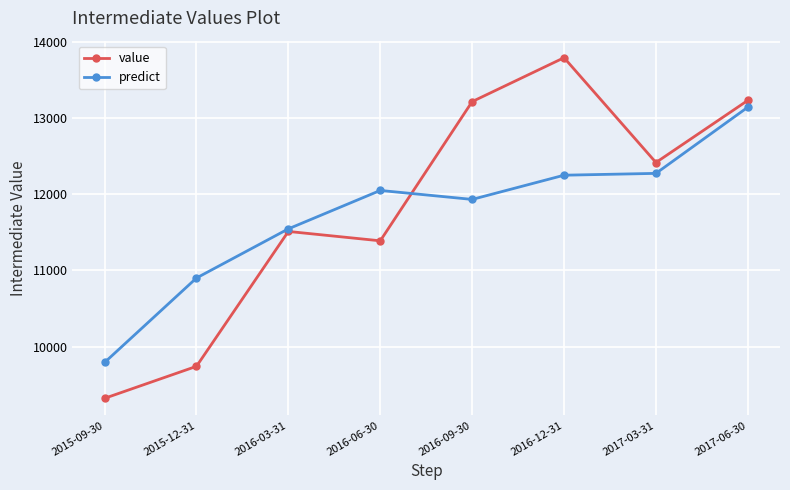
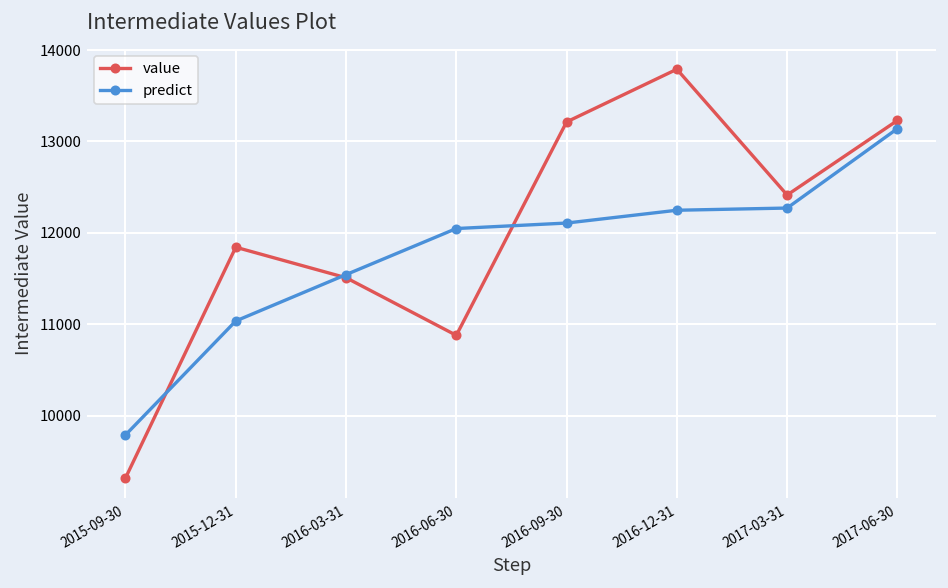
value, 2015-12-31: 9700 -> 11800
predict, 2015-12-31: 10900 -> 11000
value, 2016-06-30: 11400 -> 10900
predict, 2016-09-30: 11900 -> 12100
